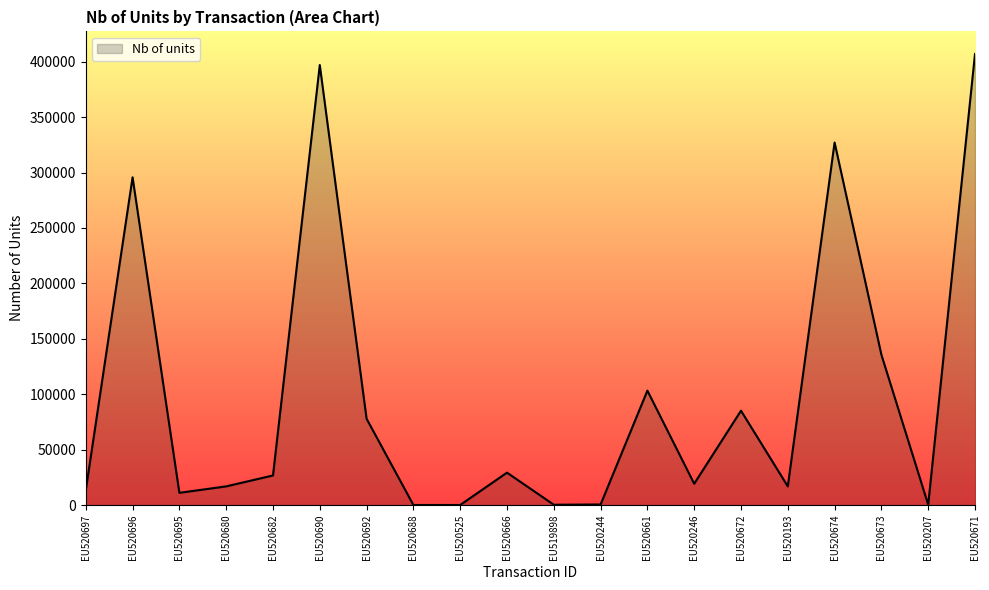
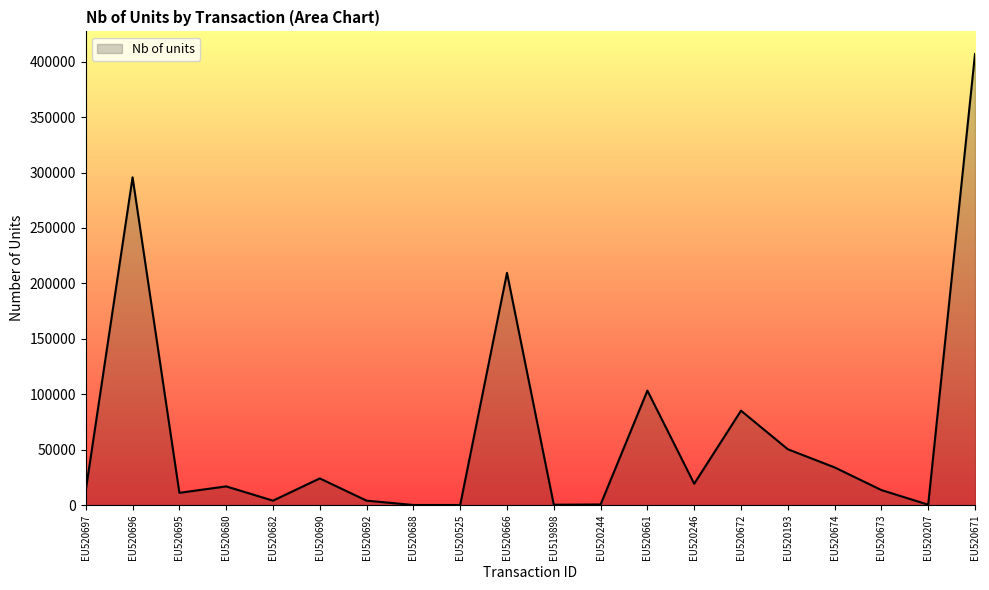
EU520682: 27000 -> 4000
EU520690: 397000 -> 24000
EU520692: 78000 -> 4000
EU520666: 29000 -> 210000
EU520193: 17000 -> 50000
EU520674: 327000 -> 34000
EU520673: 136000 -> 14000
